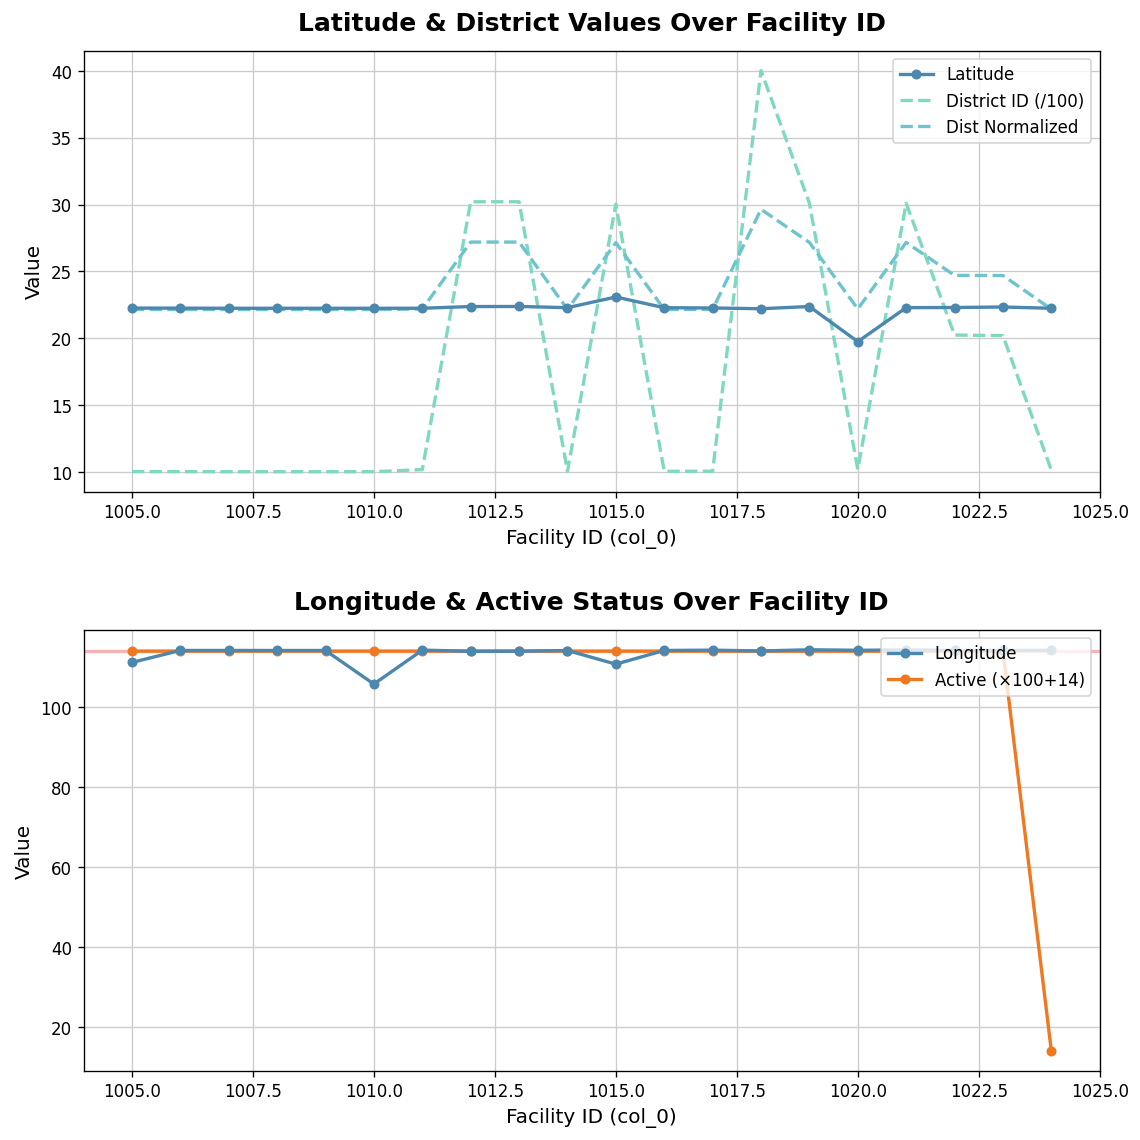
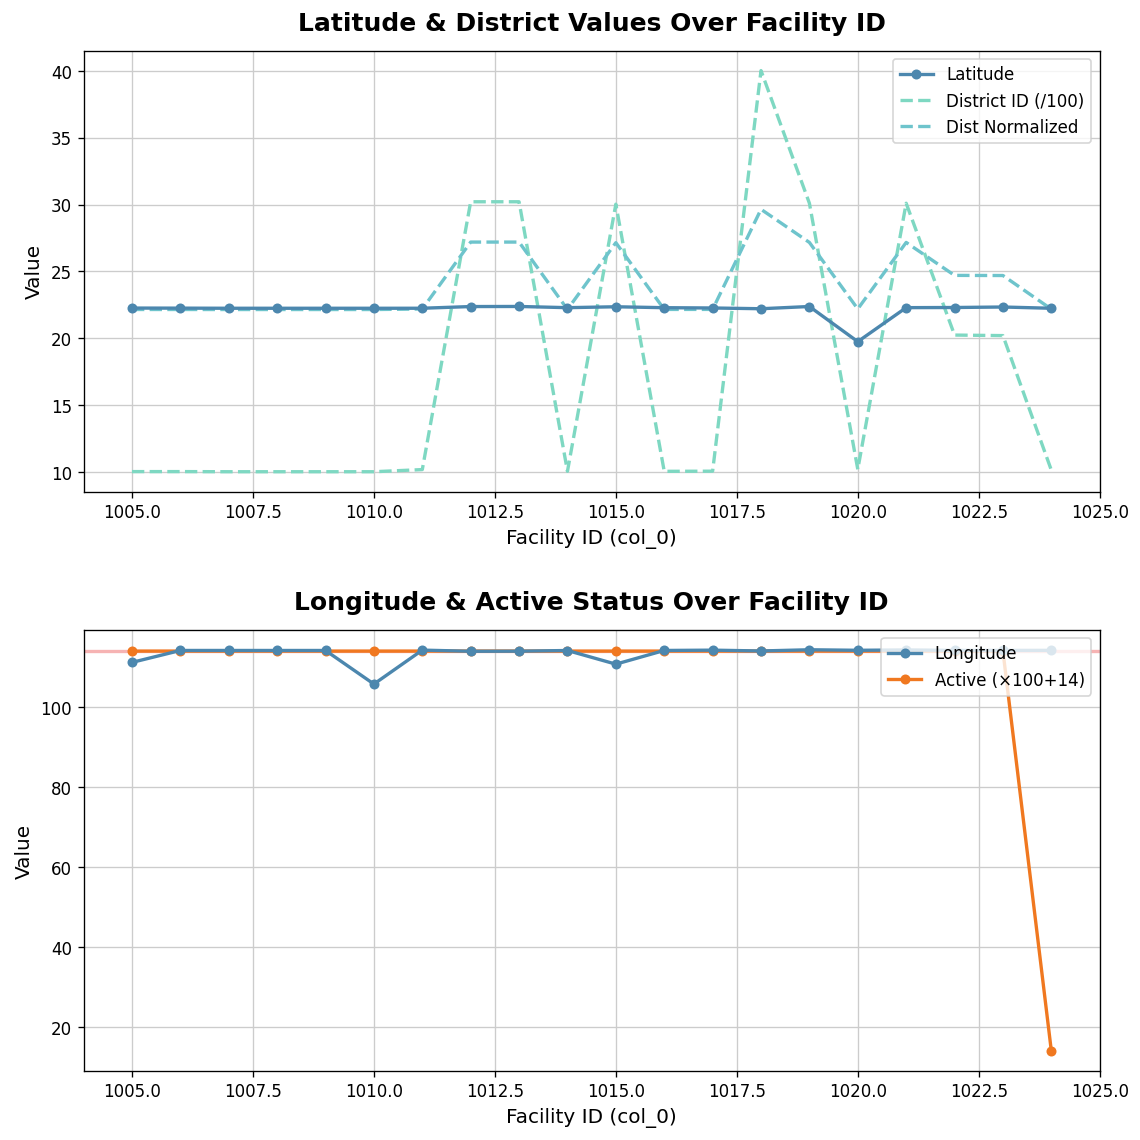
Latitude & District Values Over Facility ID, Latitude, 1015.0: 23.1 -> 22.4
